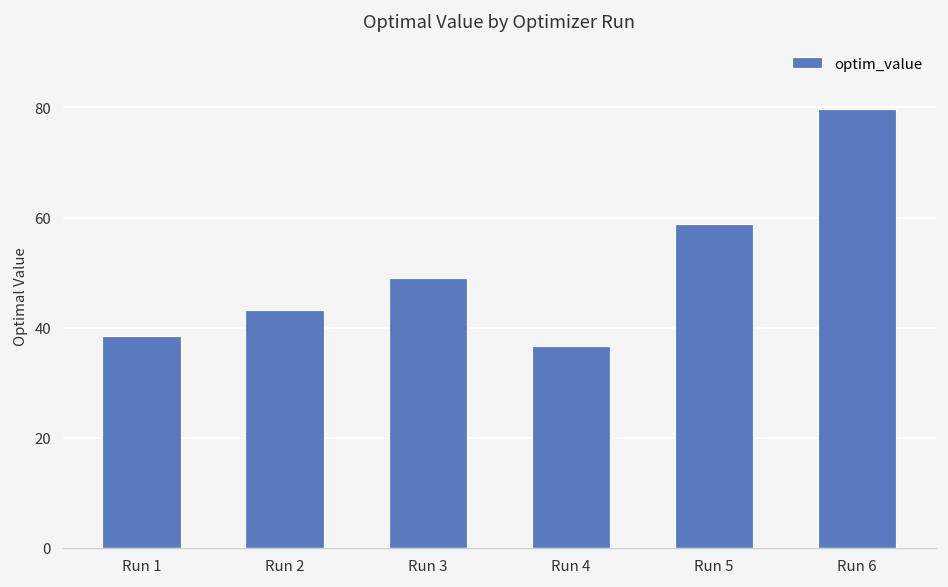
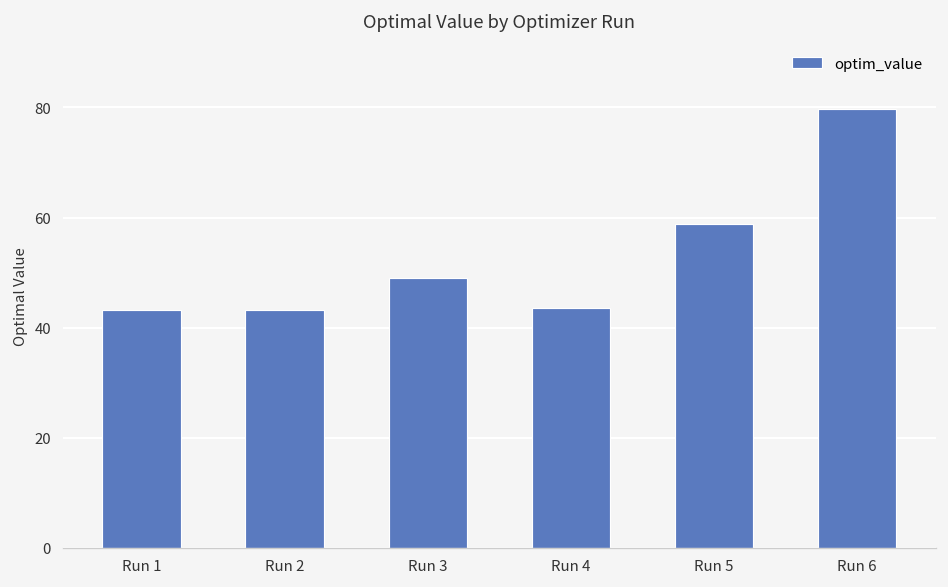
Run 1: 38 -> 43
Run 4: 37 -> 44
